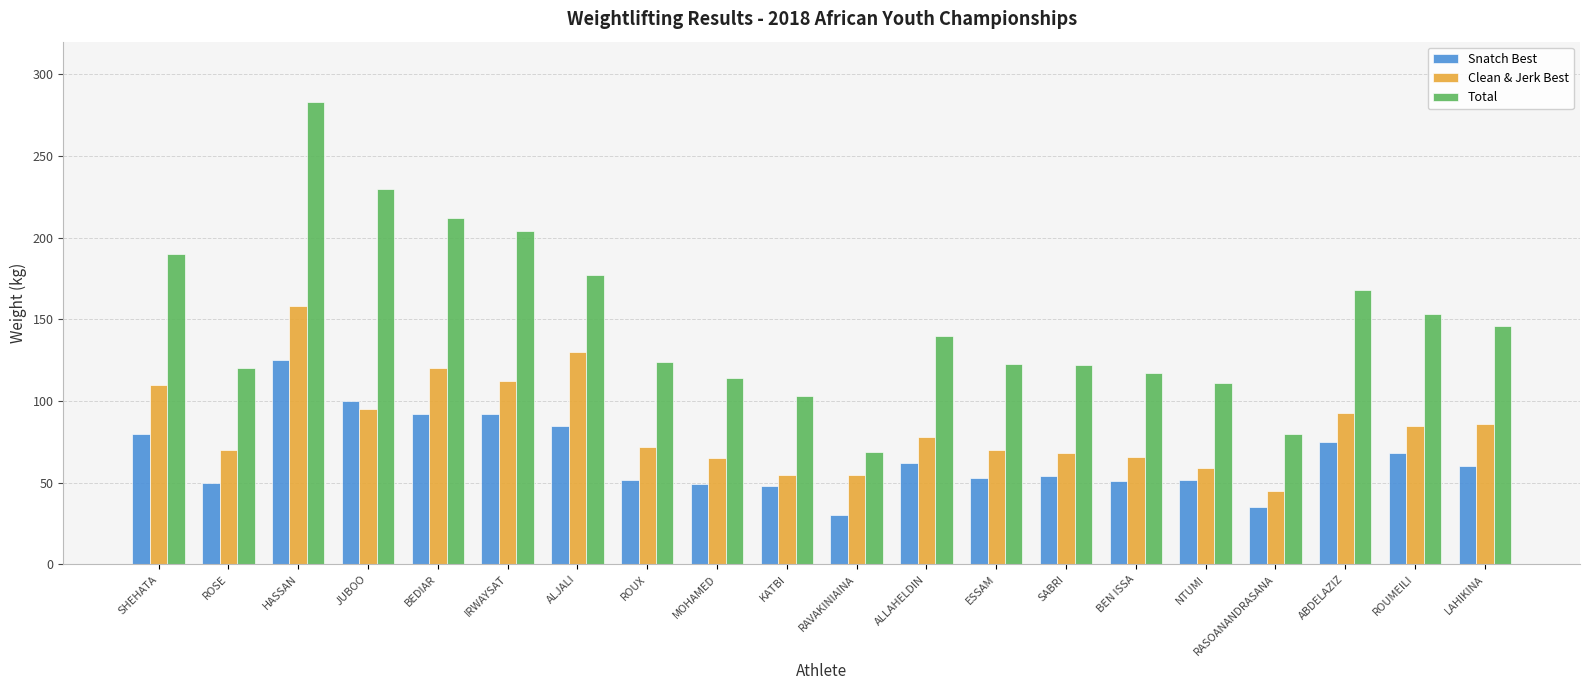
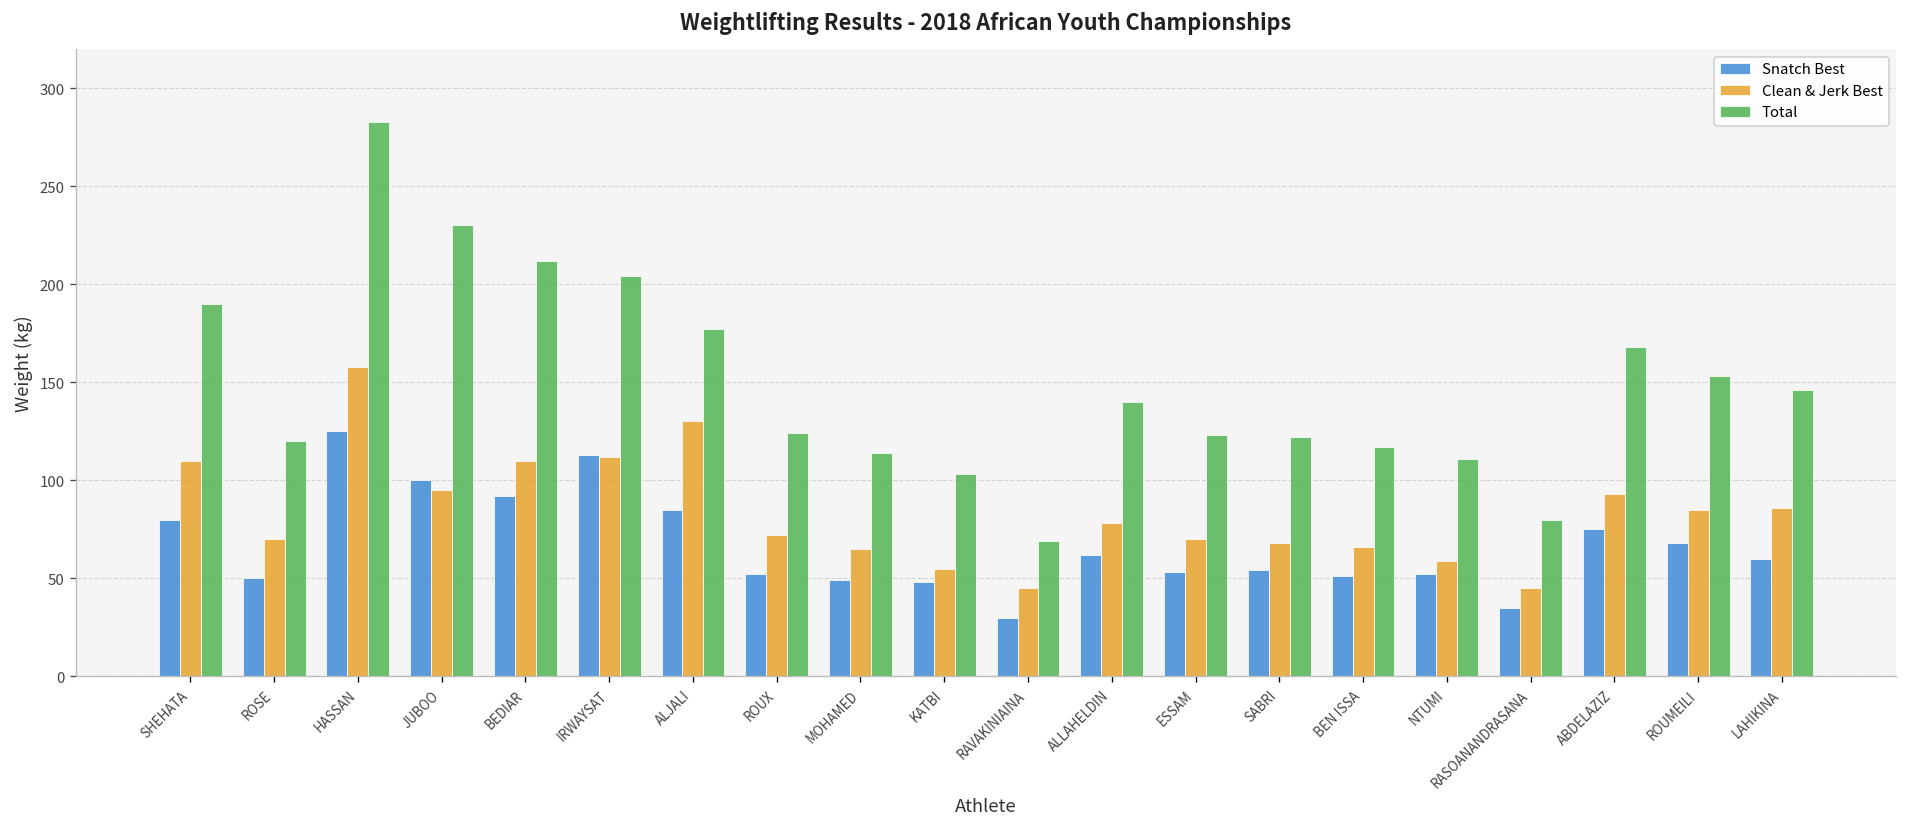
Clean & Jerk Best, BEDIAR: 120 -> 110
Snatch Best, IRWAYSAT: 92 -> 113
Clean & Jerk Best, RAVAKINIAINA: 55 -> 45
